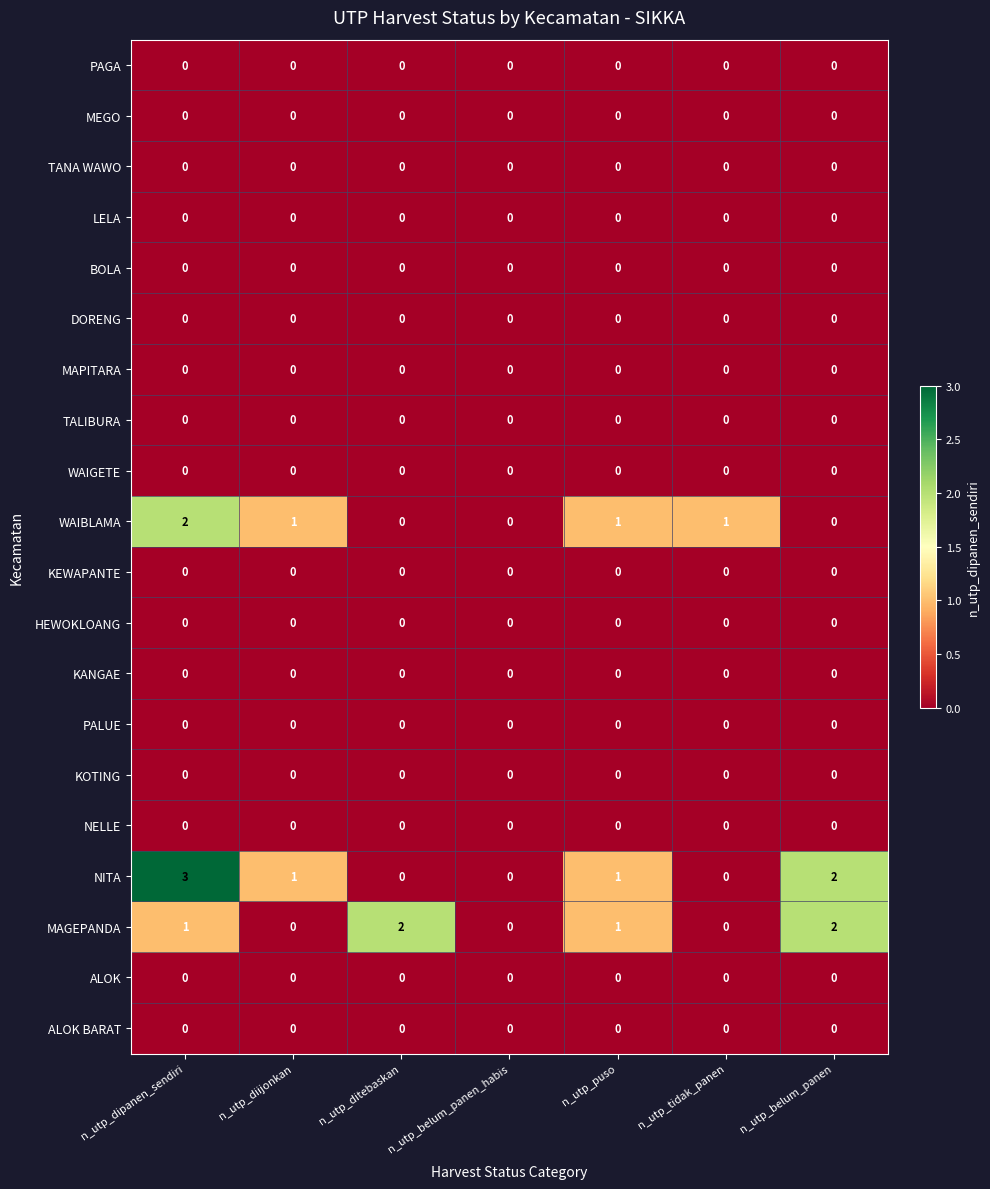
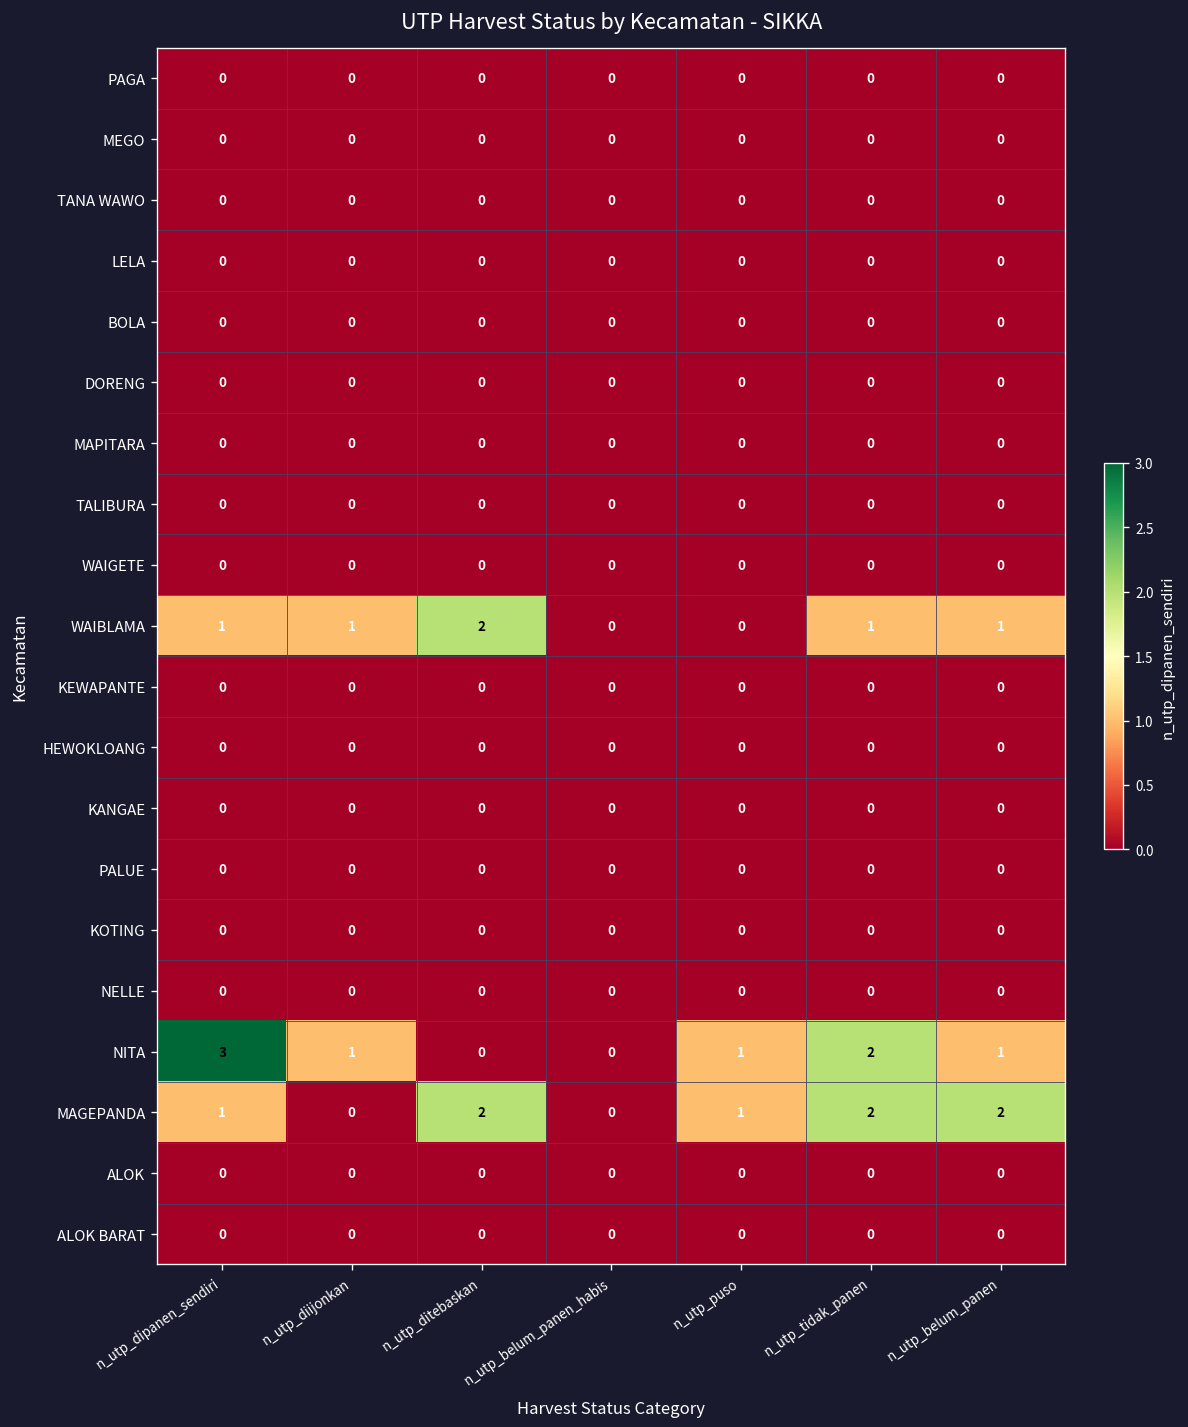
WAIBLAMA, n_utp_dipanen_sendiri: 2 -> 1
WAIBLAMA, n_utp_ditebaskan: 0 -> 2
WAIBLAMA, n_utp_puso: 1 -> 0
WAIBLAMA, n_utp_belum_panen: 0 -> 1
NITA, n_utp_tidak_panen: 0 -> 2
NITA, n_utp_belum_panen: 2 -> 1
MAGEPANDA, n_utp_tidak_panen: 0 -> 2
